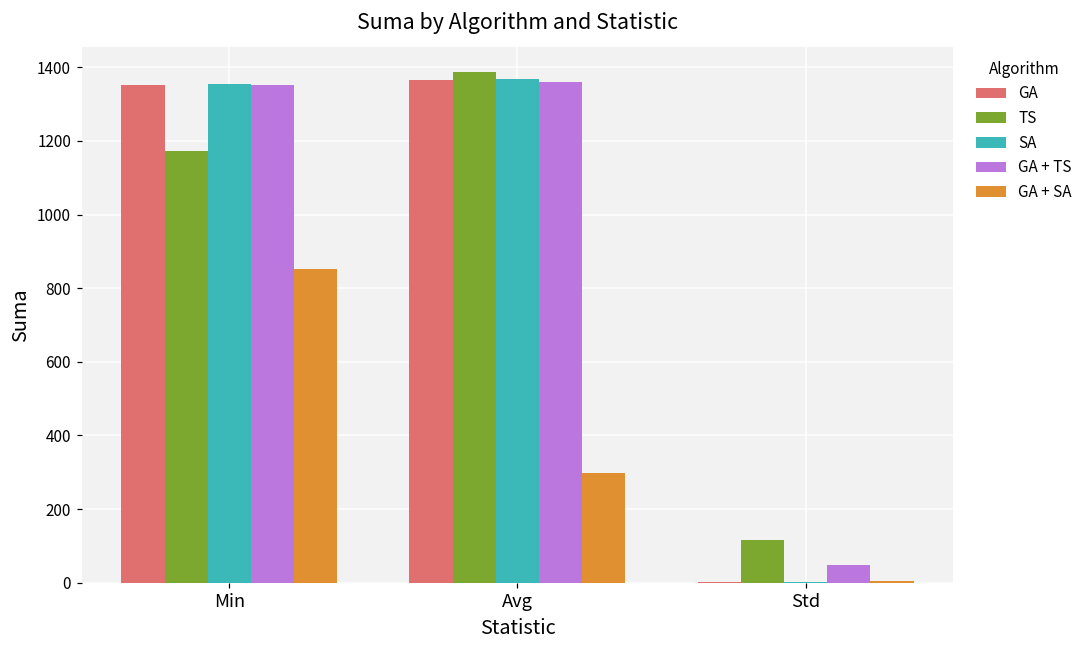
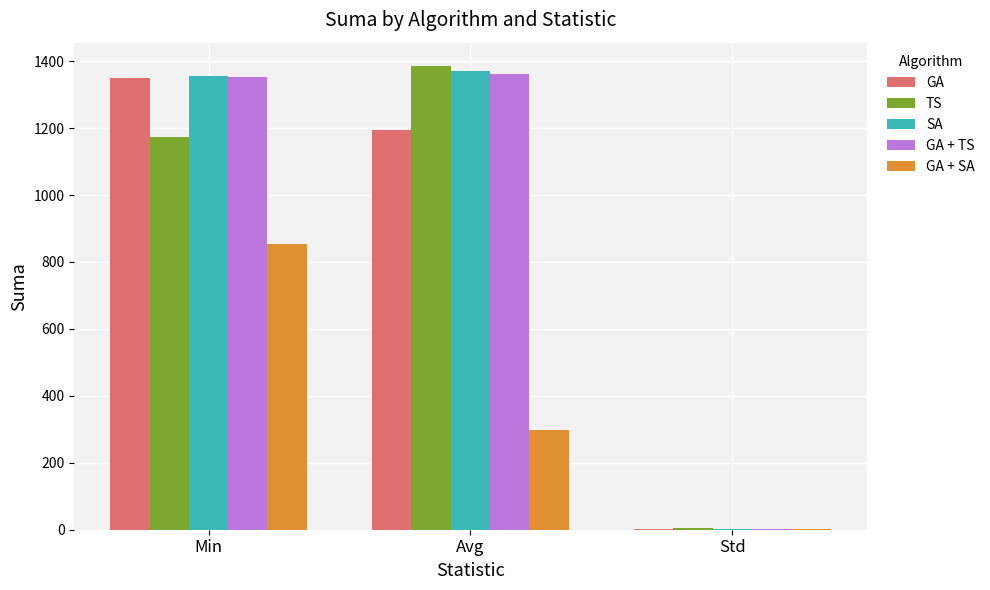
GA, Avg: 1370 -> 1200
TS, Std: 120 -> 0
GA + TS, Std: 50 -> 0
